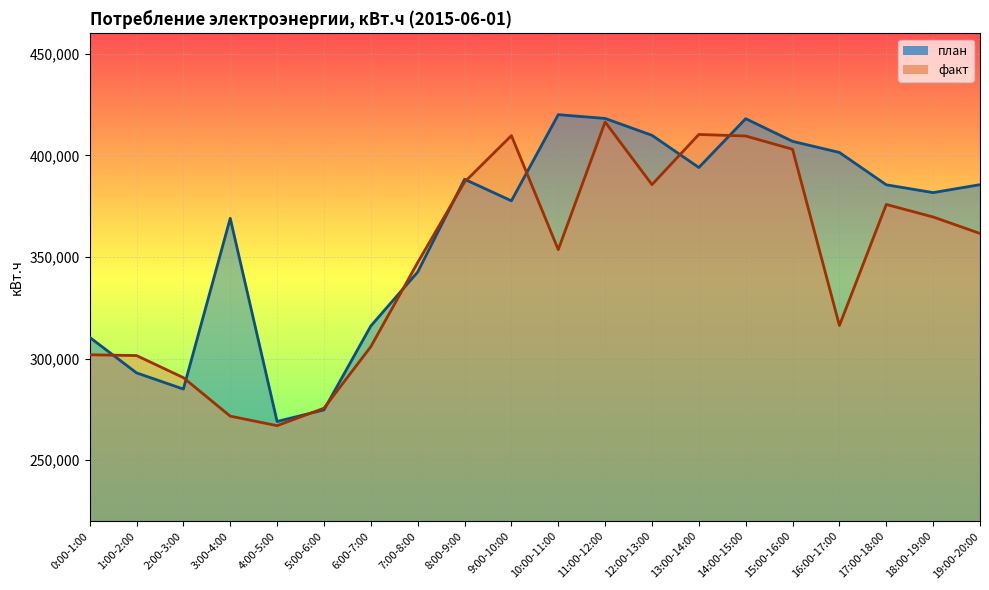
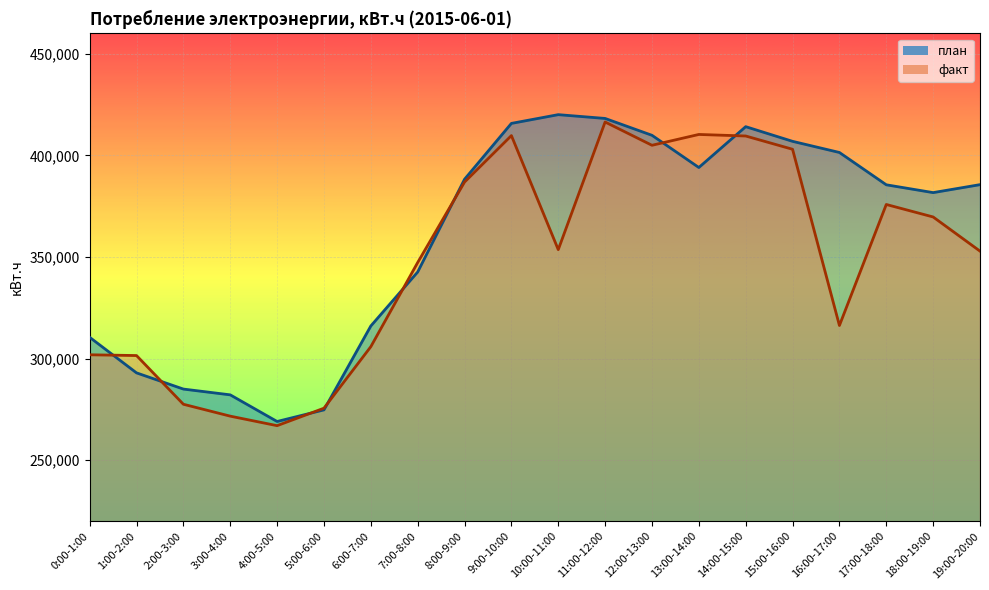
факт, 2:00-3:00: 291,000 -> 278,000
план, 3:00-4:00: 369,000 -> 282,000
план, 9:00-10:00: 378,000 -> 416,000
факт, 12:00-13:00: 386,000 -> 405,000
план, 14:00-15:00: 418,000 -> 414,000
факт, 19:00-20:00: 362,000 -> 353,000
